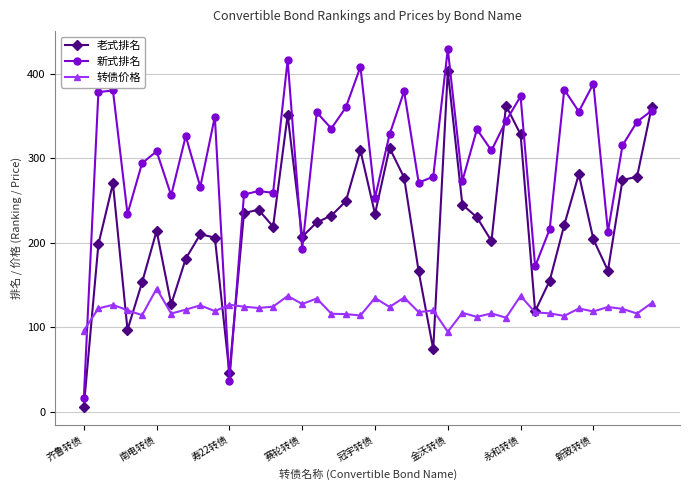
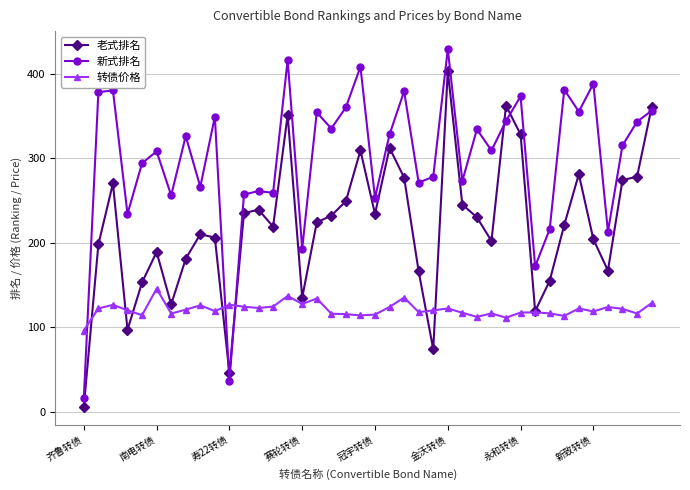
老式排名, 南电转债: 210 -> 190
老式排名, 赛轮转债: 210 -> 140
转债价格, 冠宇转债: 130 -> 120
转债价格, 金沃转债: 90 -> 120
转债价格, 永和转债: 140 -> 120
